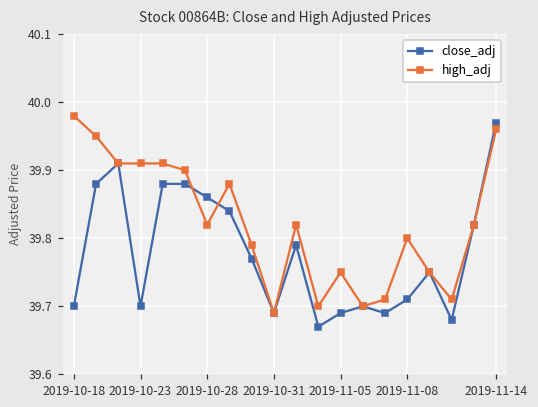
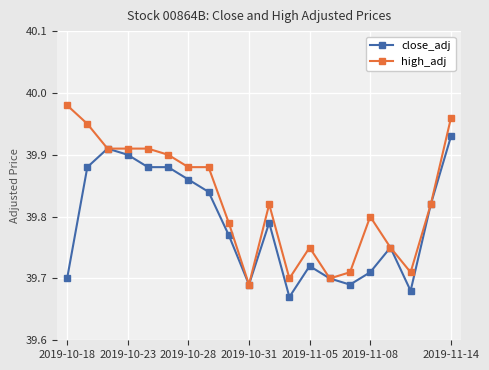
close_adj, 2019-10-23: 39.7 -> 39.9
high_adj, 2019-10-28: 39.82 -> 39.88
close_adj, 2019-11-05: 39.69 -> 39.72
close_adj, 2019-11-14: 39.97 -> 39.93
